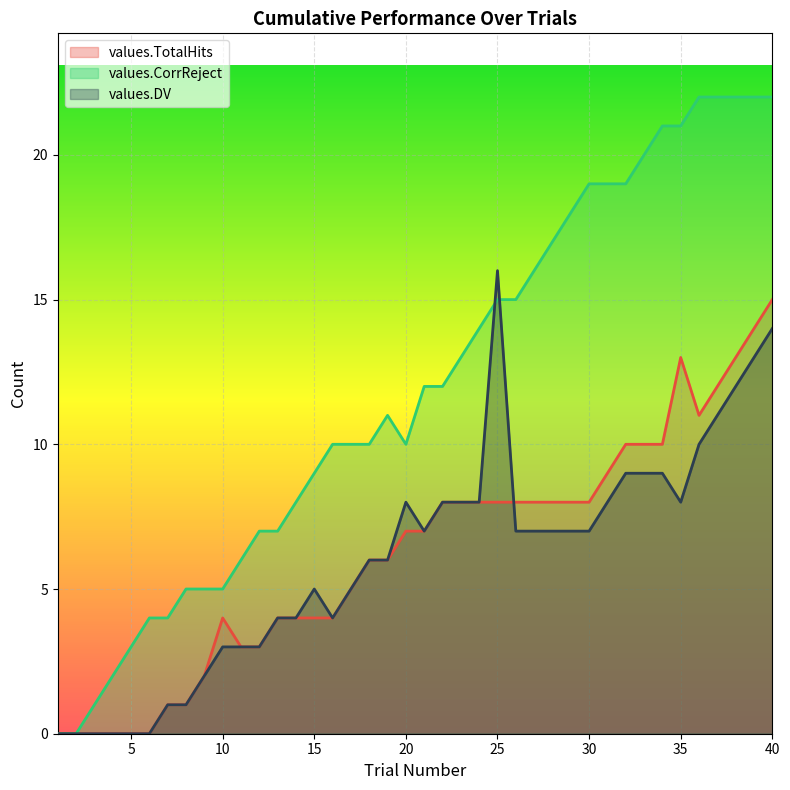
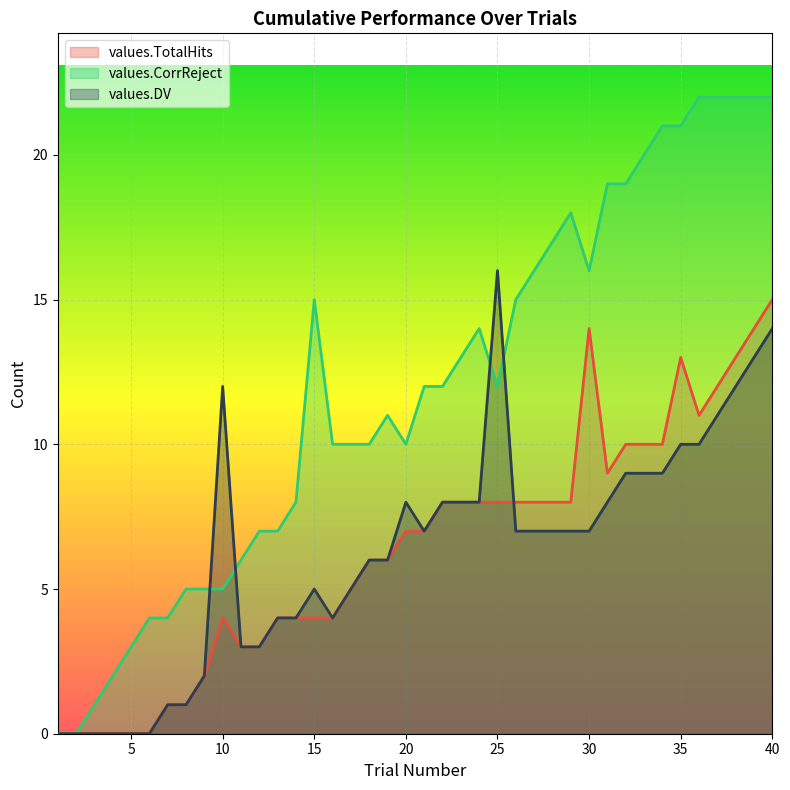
values.DV, 10: 3 -> 12
values.CorrReject, 15: 9 -> 15
values.CorrReject, 25: 15 -> 12
values.TotalHits, 30: 8 -> 14
values.CorrReject, 30: 19 -> 16
values.DV, 35: 8 -> 10
